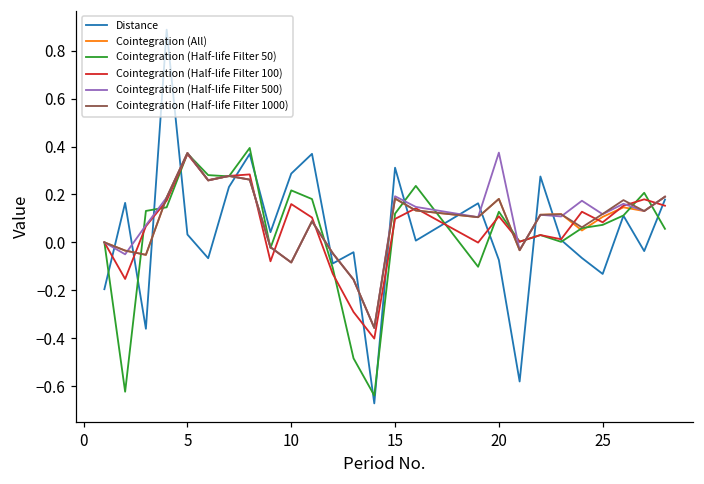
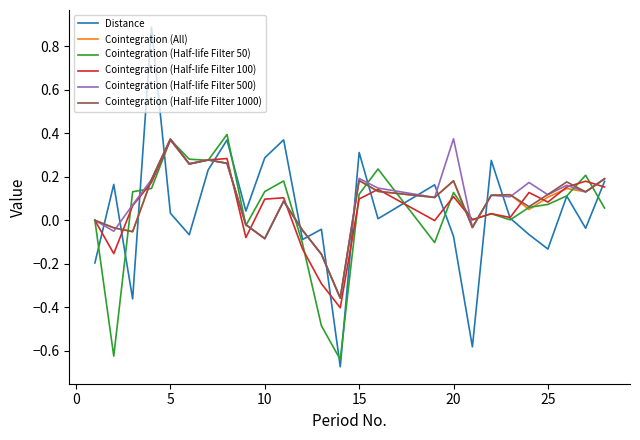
Cointegration (Half-life Filter 50), 10: 0.22 -> 0.13
Cointegration (Half-life Filter 100), 10: 0.16 -> 0.10
